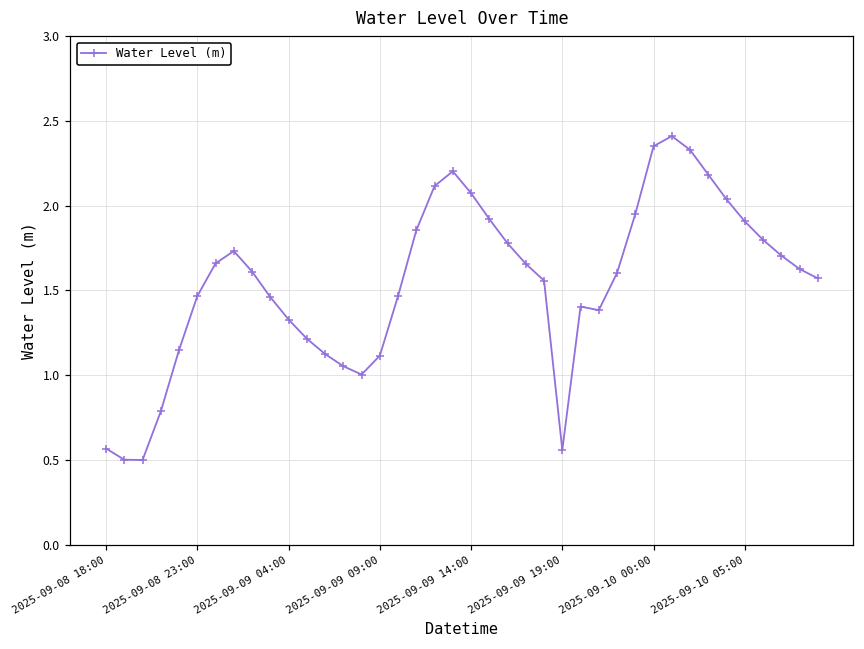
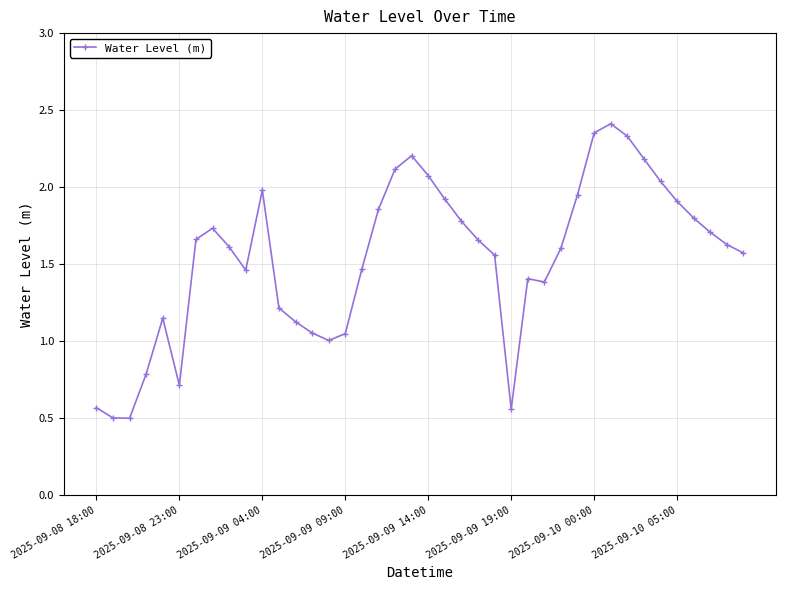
2025-09-08 23:00: 1.47 -> 0.71
2025-09-09 04:00: 1.33 -> 1.98
2025-09-09 09:00: 1.11 -> 1.05
